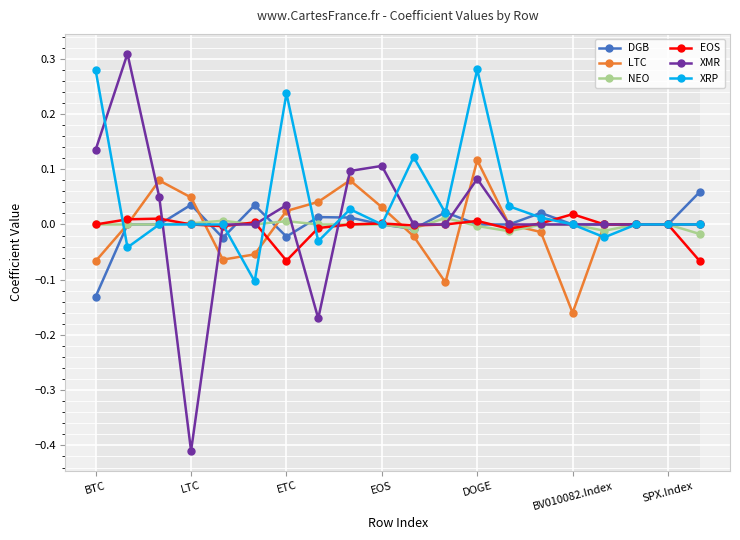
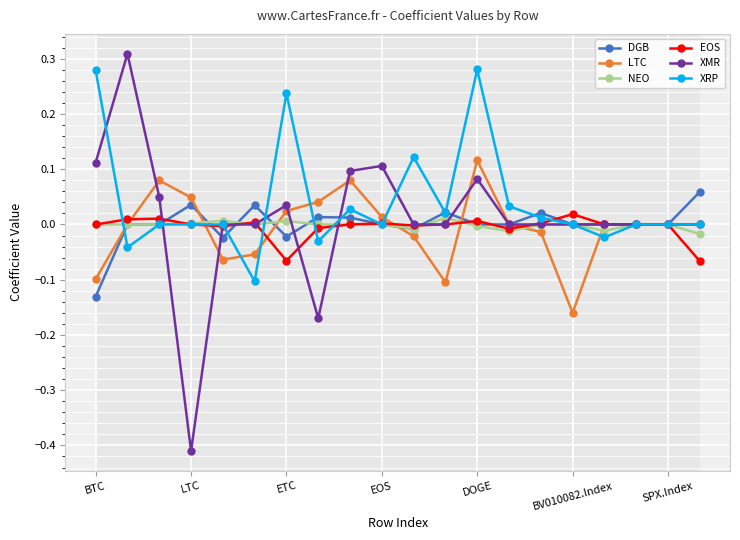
LTC, BTC: -0.07 -> -0.10
XMR, BTC: 0.14 -> 0.11
LTC, EOS: 0.03 -> 0.01
